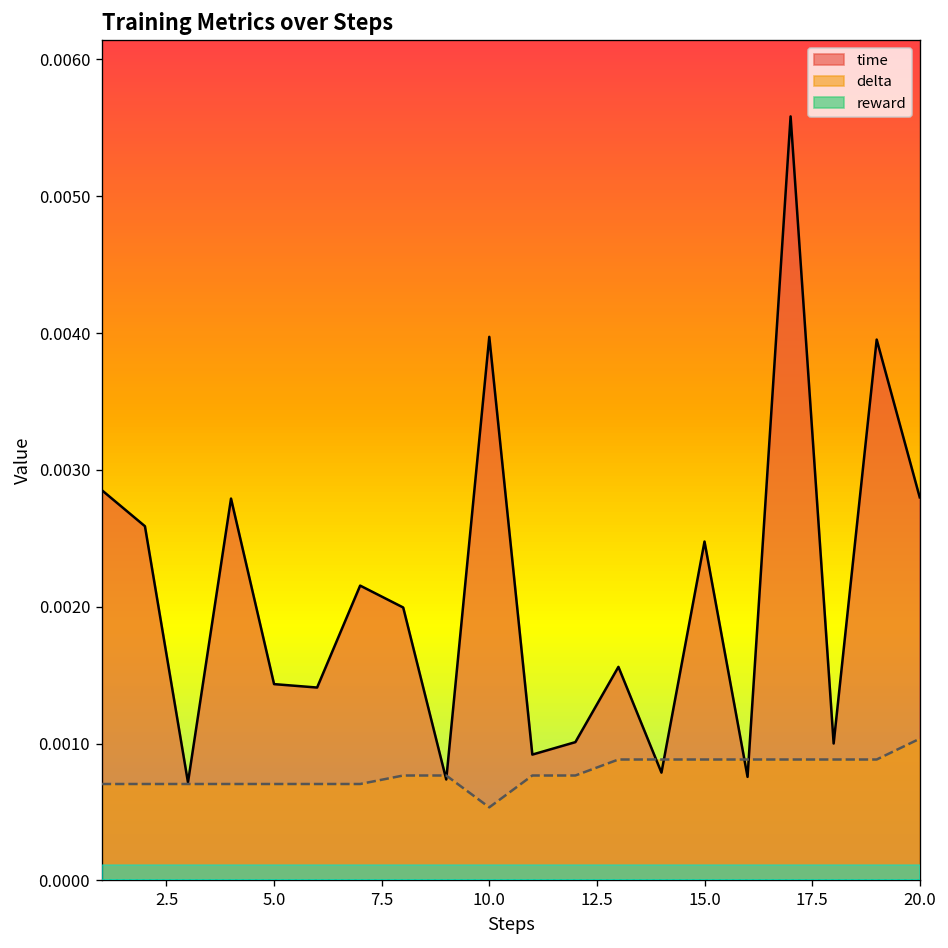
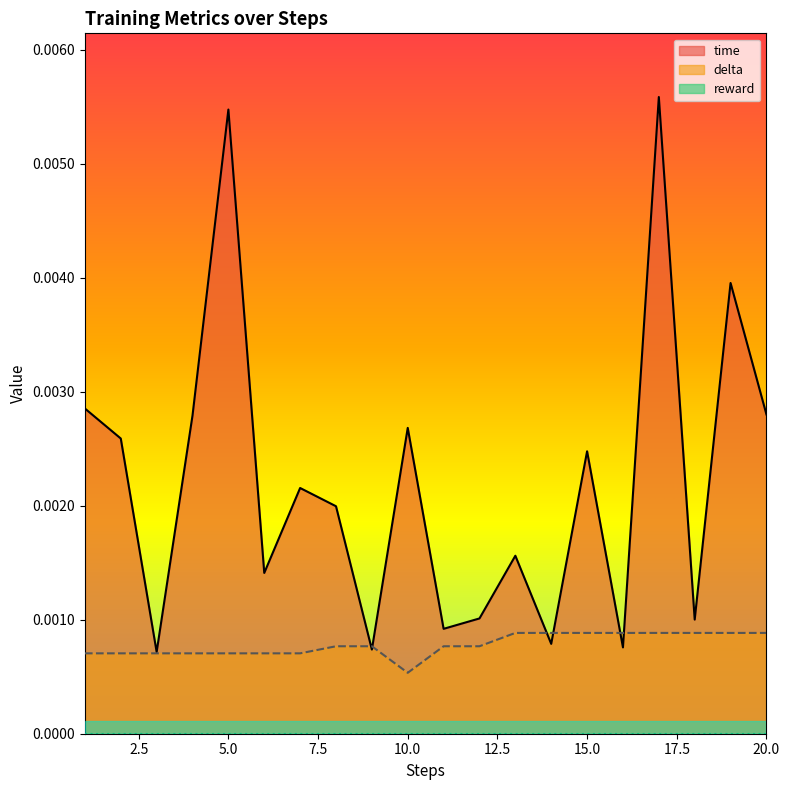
time, 5.0: 0.00144 -> 0.00547
time, 10.0: 0.00397 -> 0.00268
delta, 20.0: 0.00104 -> 0.00088
